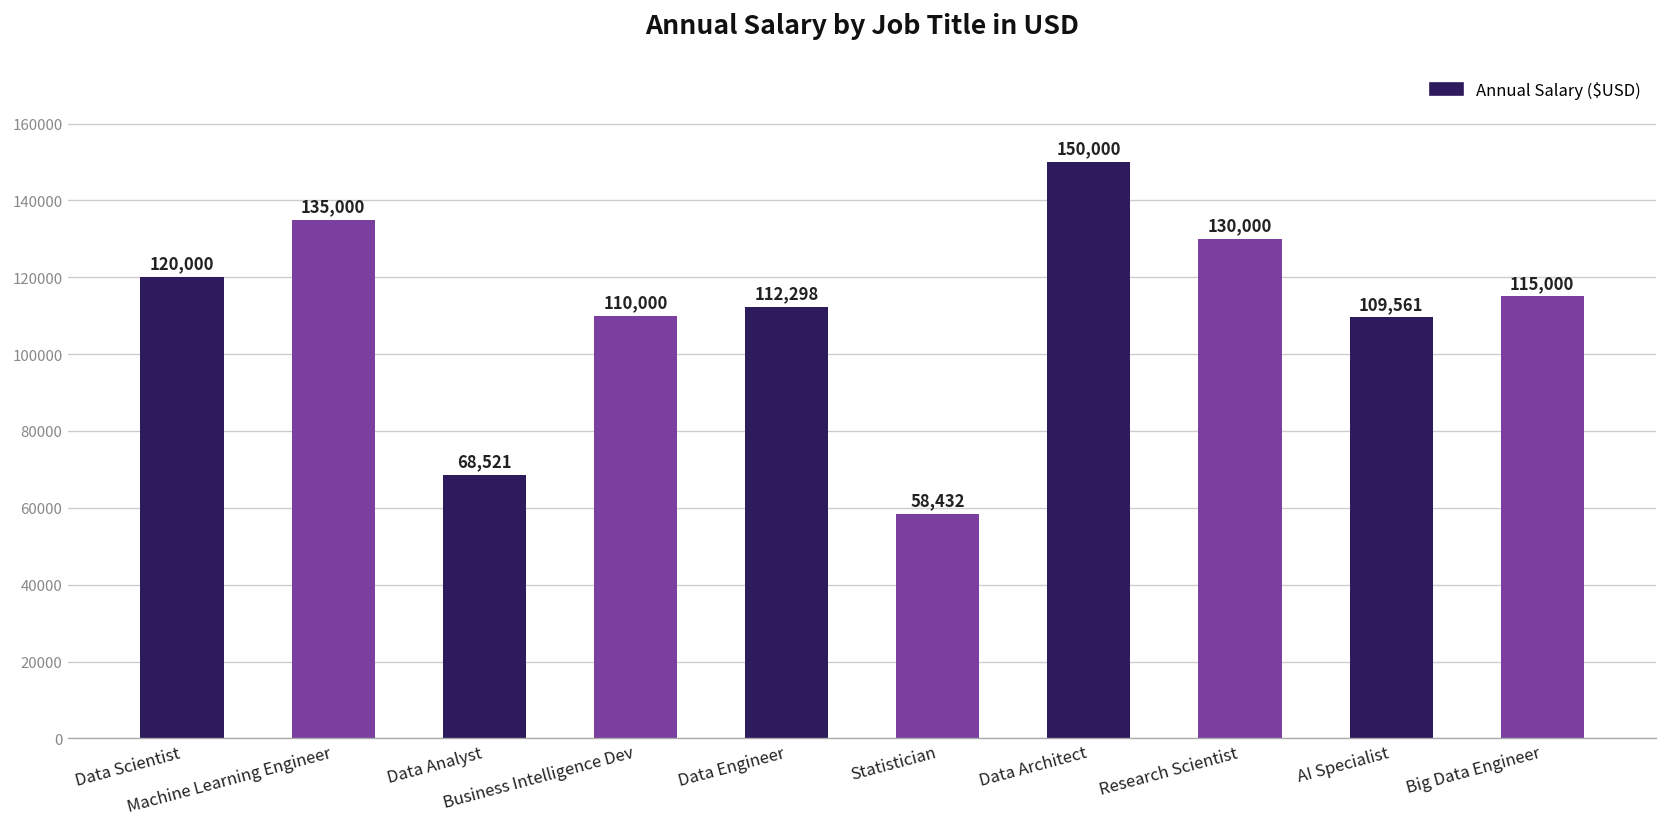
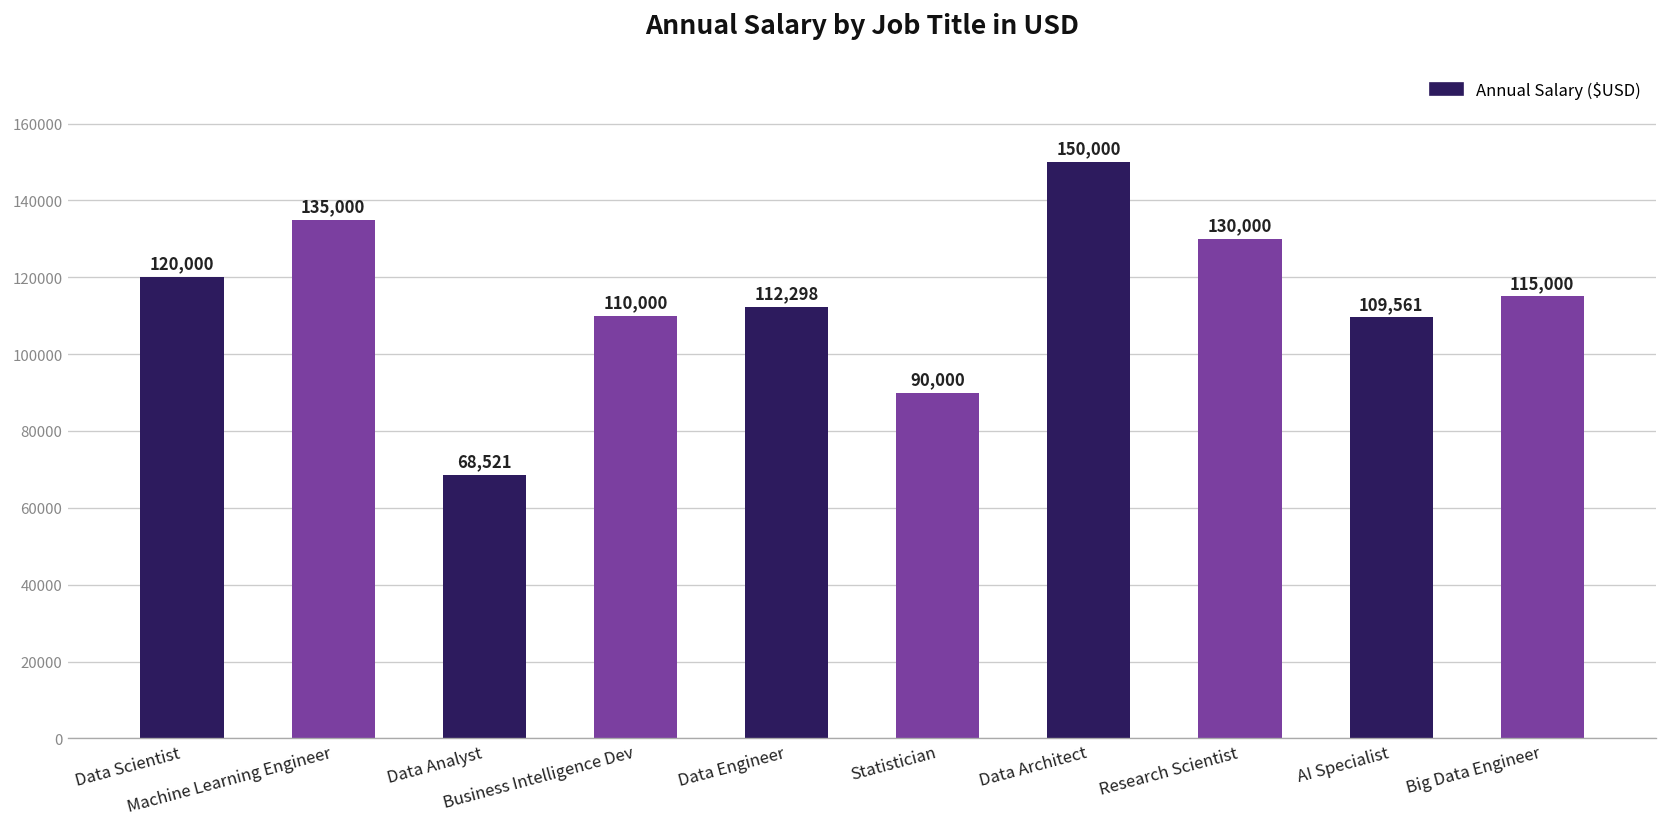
Statistician: 58,432 -> 90,000
